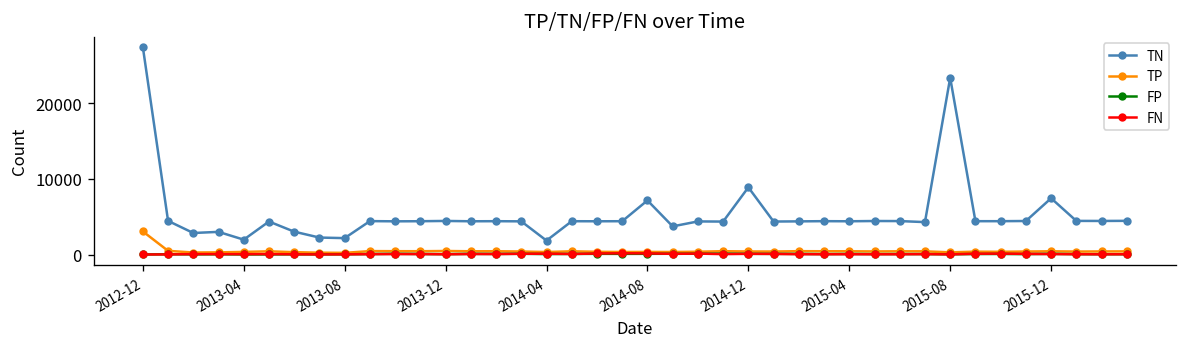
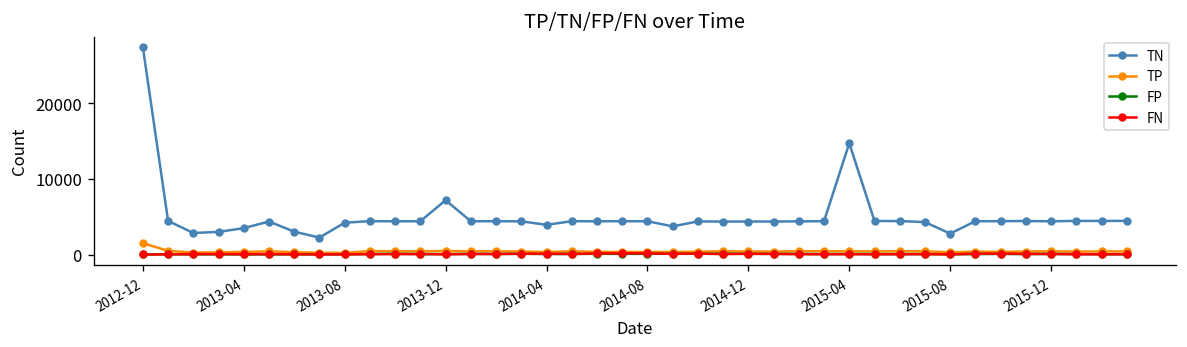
TP, 2012-12: 3000 -> 2000
TN, 2013-04: 2000 -> 3000
TN, 2013-08: 2000 -> 4000
TN, 2013-12: 4000 -> 7000
TN, 2014-04: 2000 -> 4000
TN, 2014-08: 7000 -> 4000
TN, 2014-12: 9000 -> 4000
TN, 2015-04: 4000 -> 15000
TN, 2015-08: 23000 -> 3000
TN, 2015-12: 7000 -> 4000
